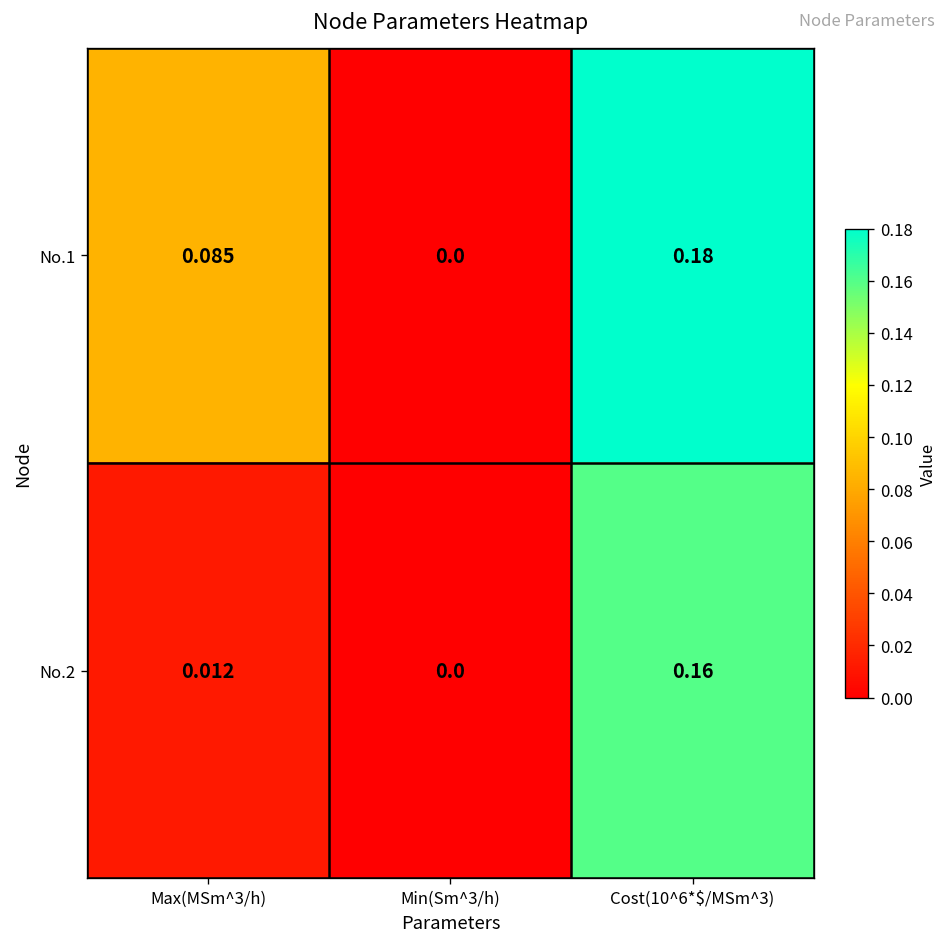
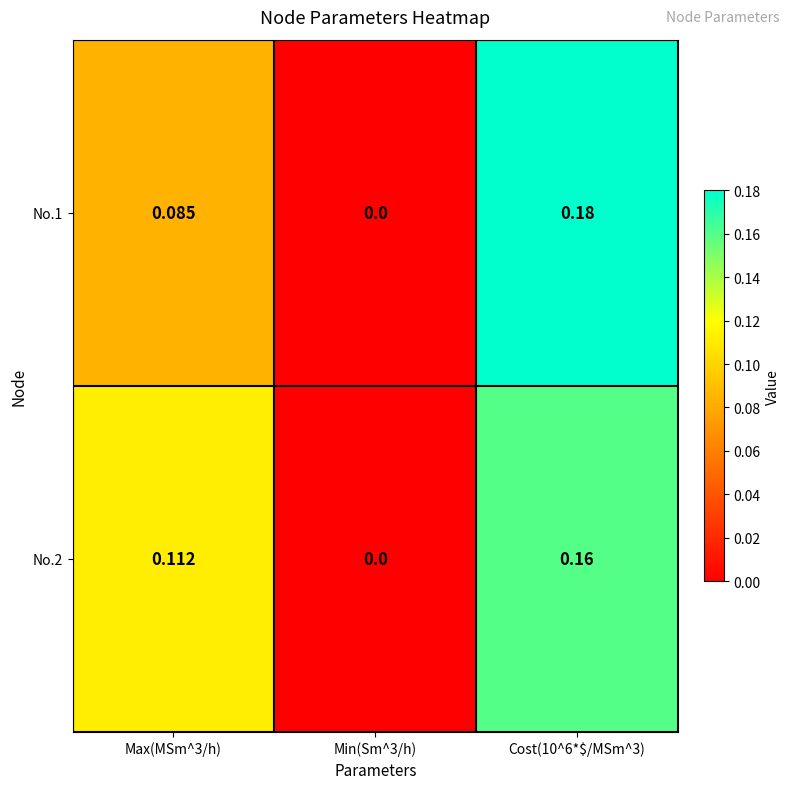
No.2, Max(MSm^3/h): 0.012 -> 0.112
